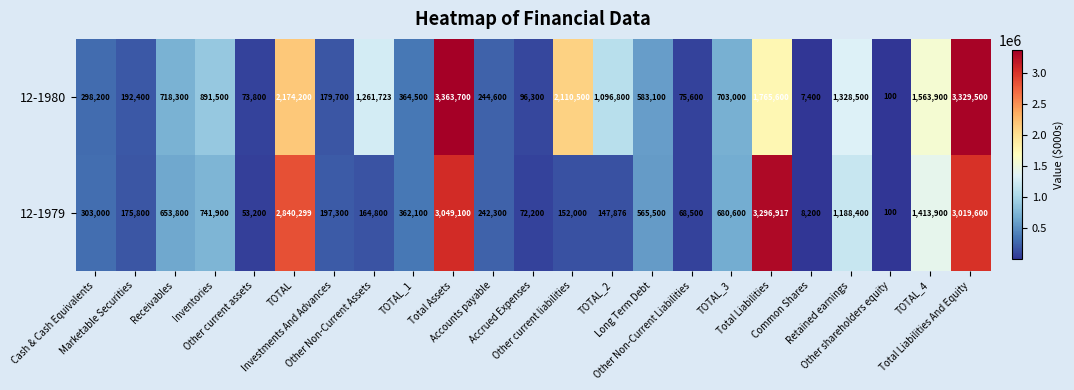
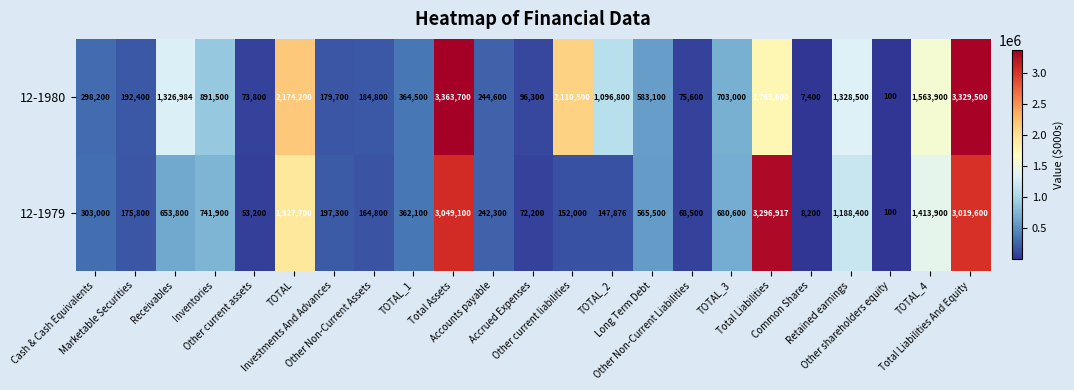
12-1980, Receivables: 718,300 -> 1,326,984
12-1980, Other Non-Current Assets: 1,261,723 -> 184,800
12-1979, TOTAL: 2,840,299 -> 1,927,700
